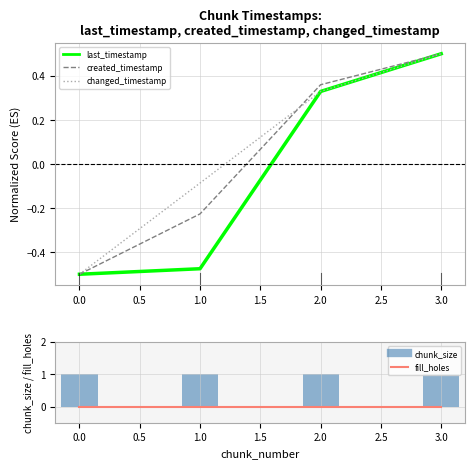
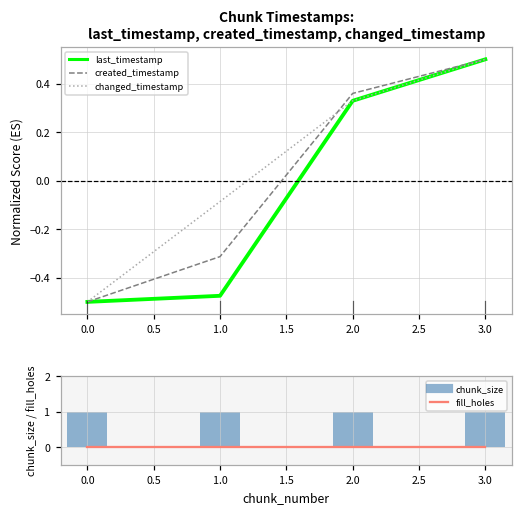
Chunk Timestamps: last_timestamp, created_timestamp, changed_timestamp, created_timestamp, 1.0: -0.23 -> -0.31
